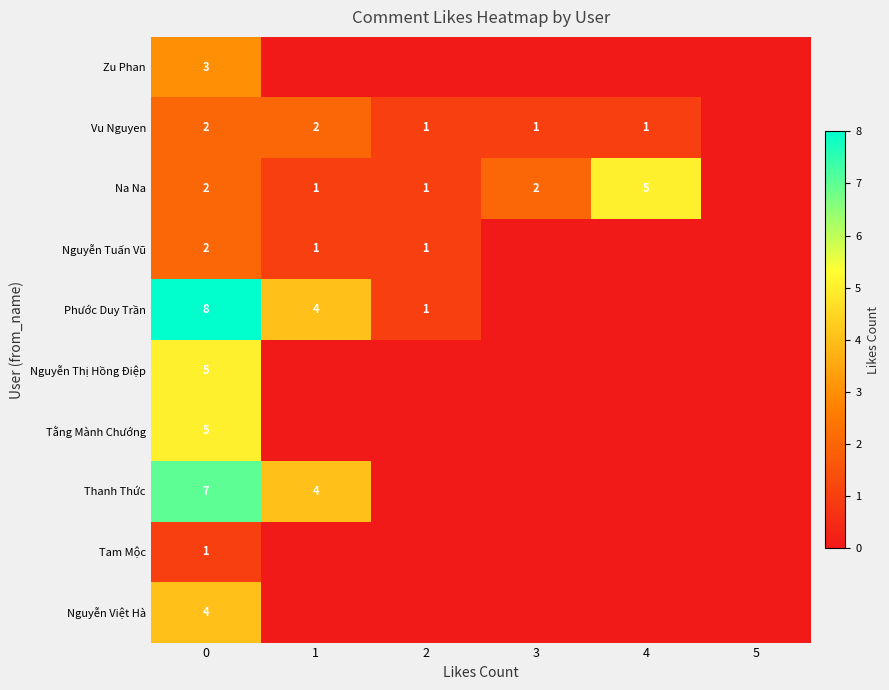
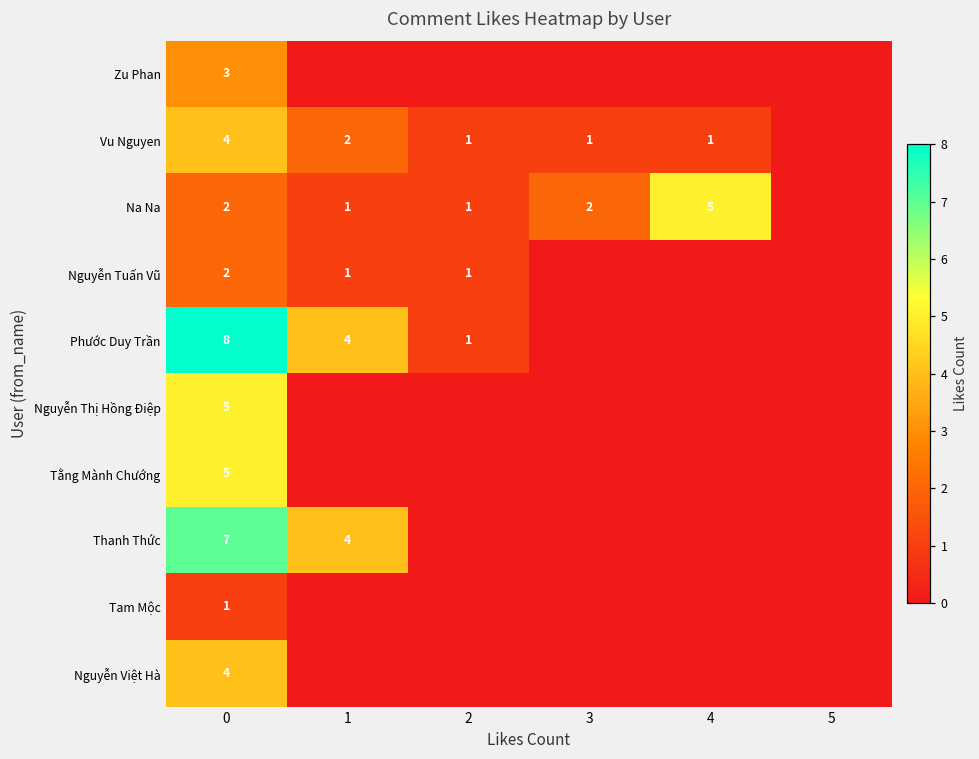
Vu Nguyen, 0: 2 -> 4
